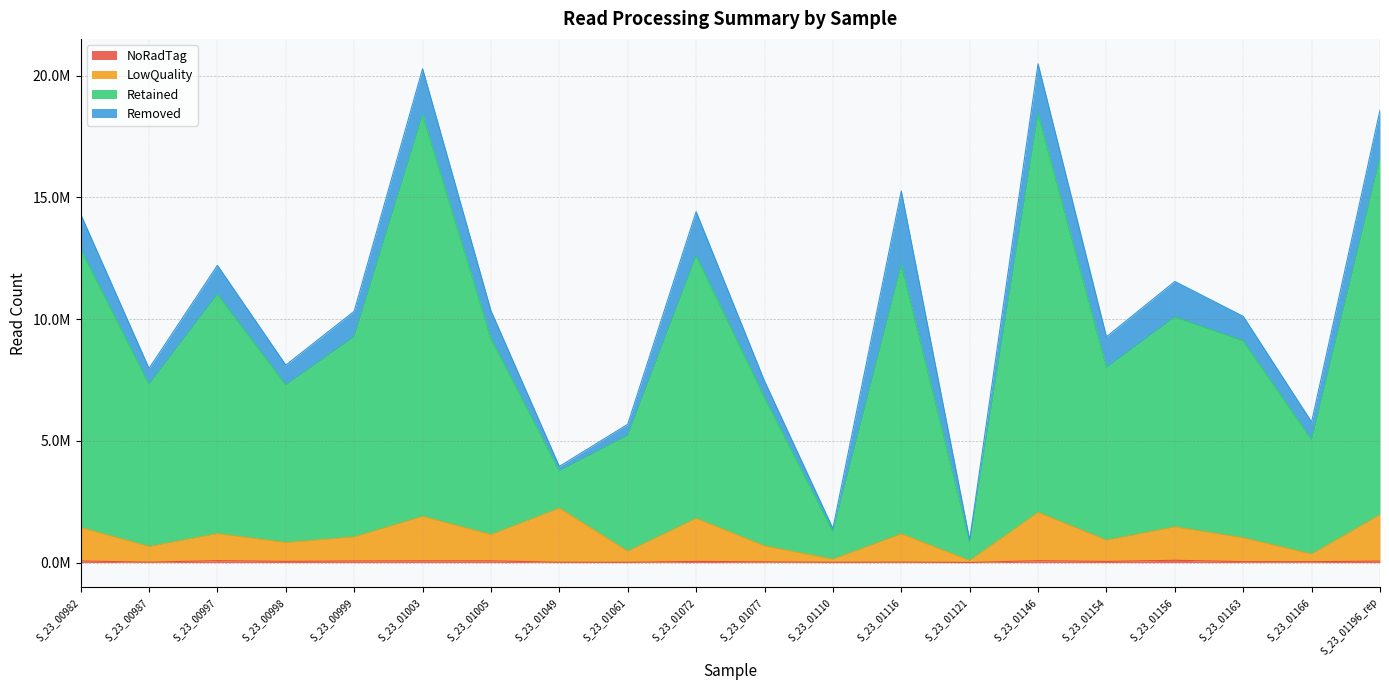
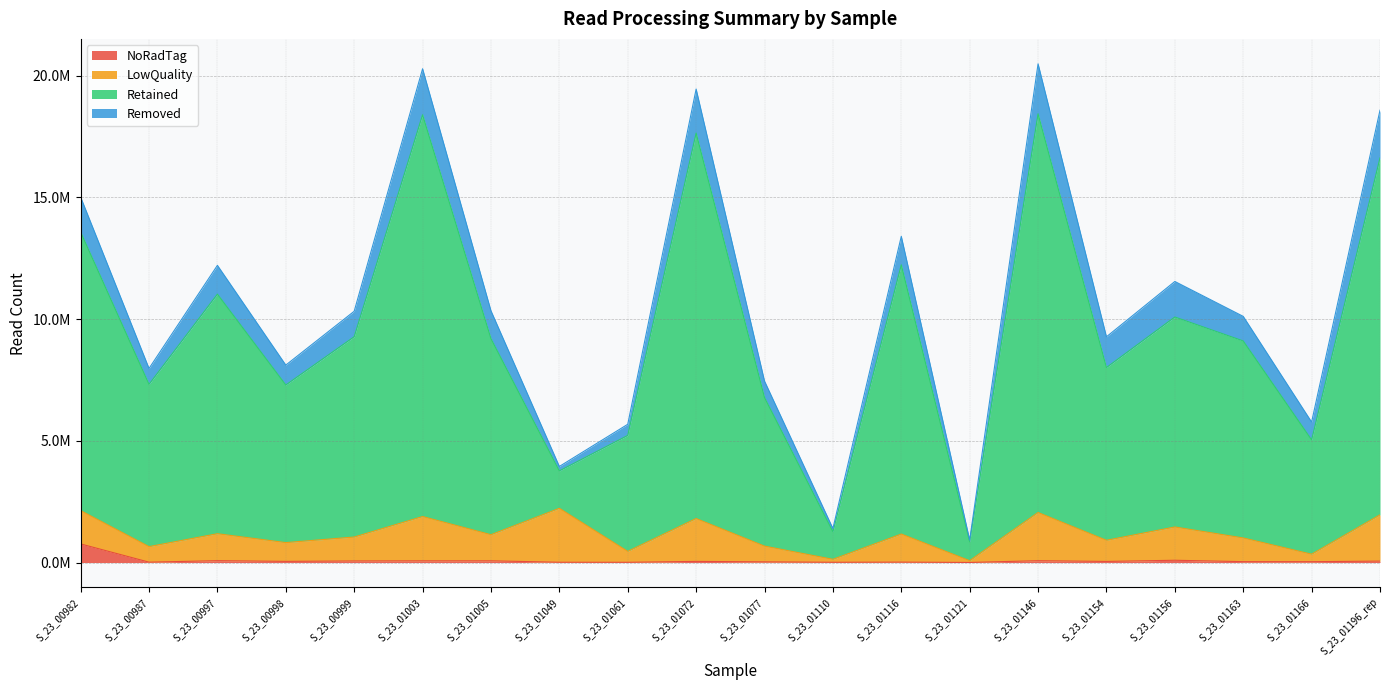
NoRadTag, S_23_00982: 100000 -> 800000
Retained, S_23_01072: 10800000 -> 15800000
Removed, S_23_01116: 3000000 -> 1200000
